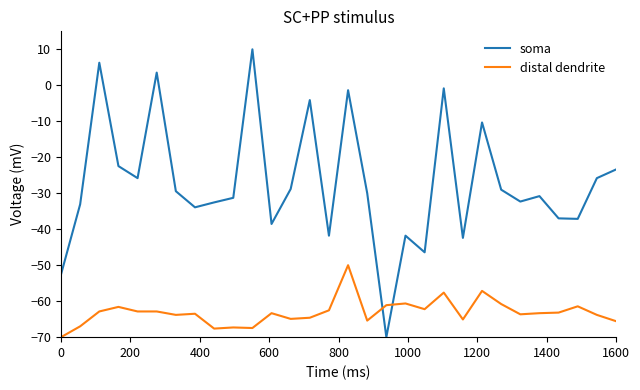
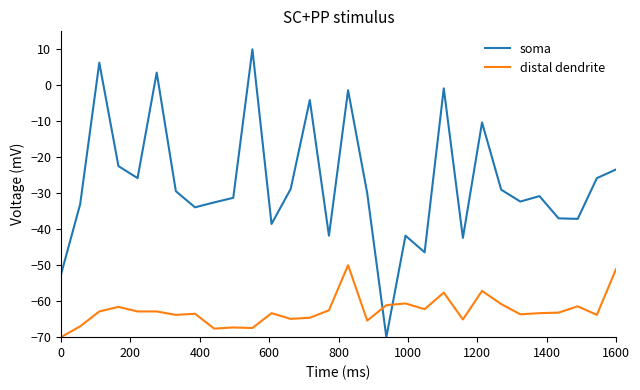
distal dendrite, 1600: -66 -> -51
